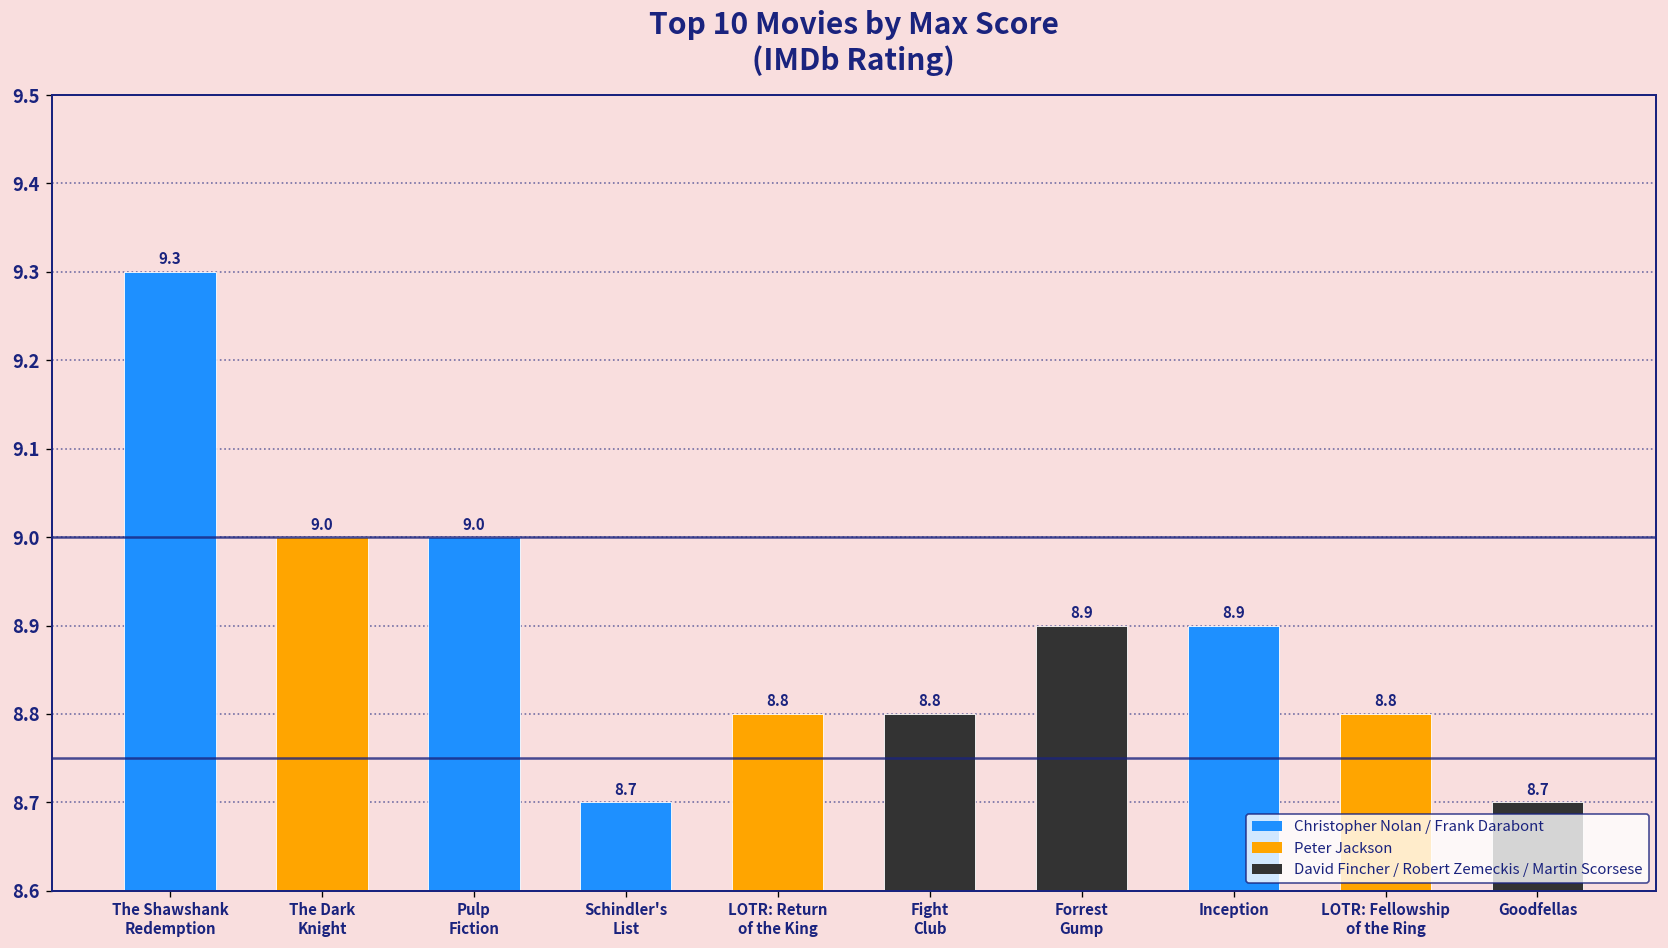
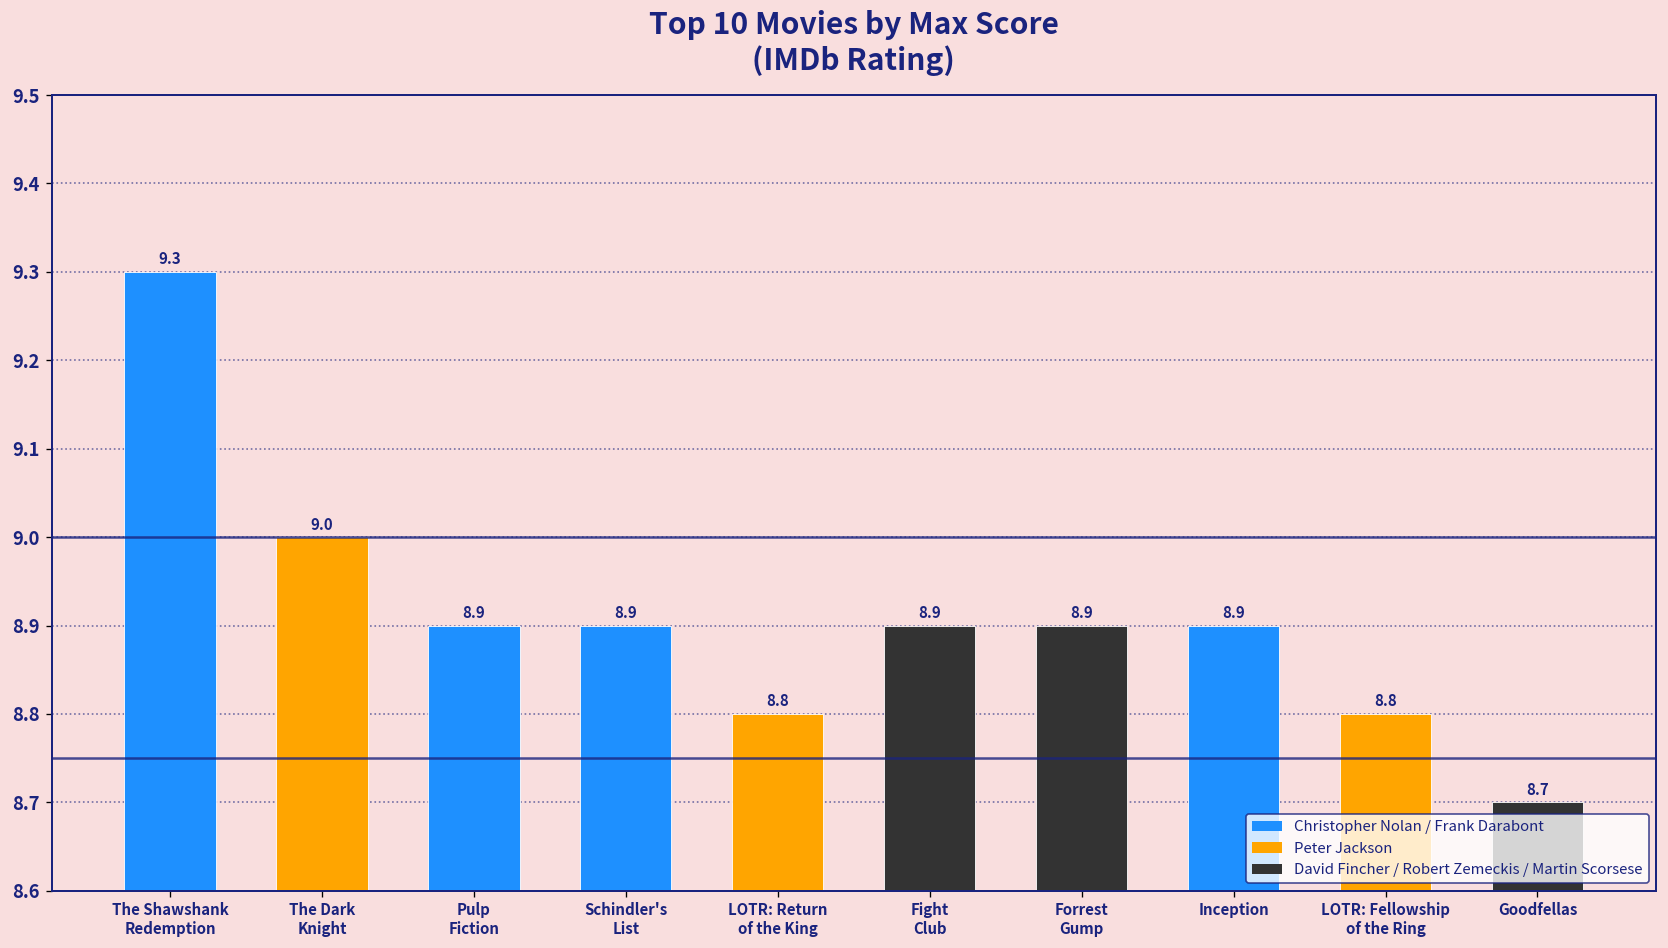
Pulp Fiction: 9.0 -> 8.9
Schindler's List: 8.7 -> 8.9
Fight Club: 8.8 -> 8.9
